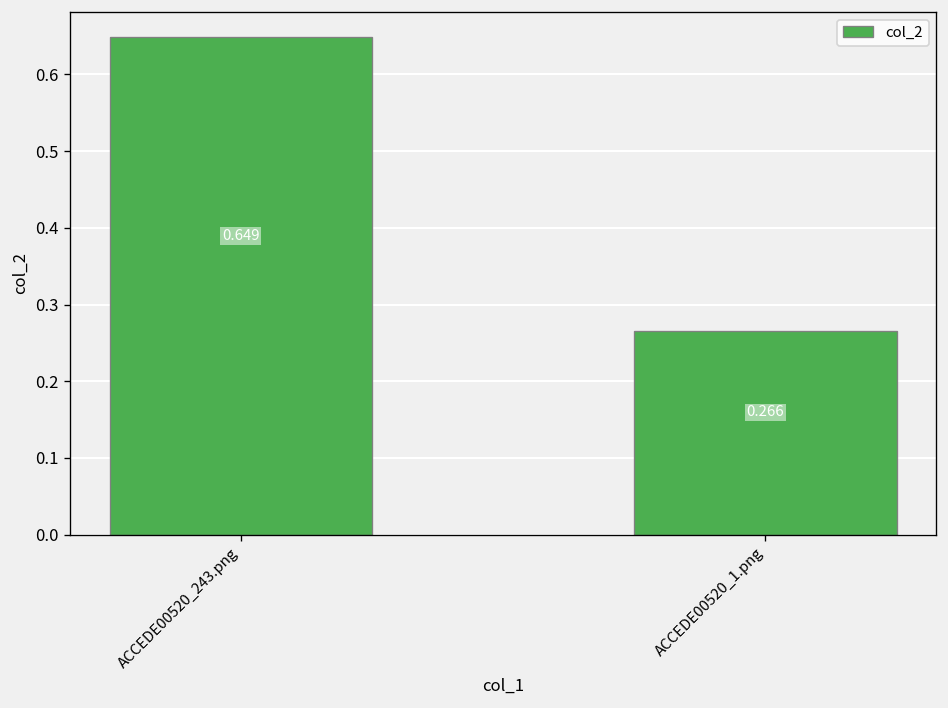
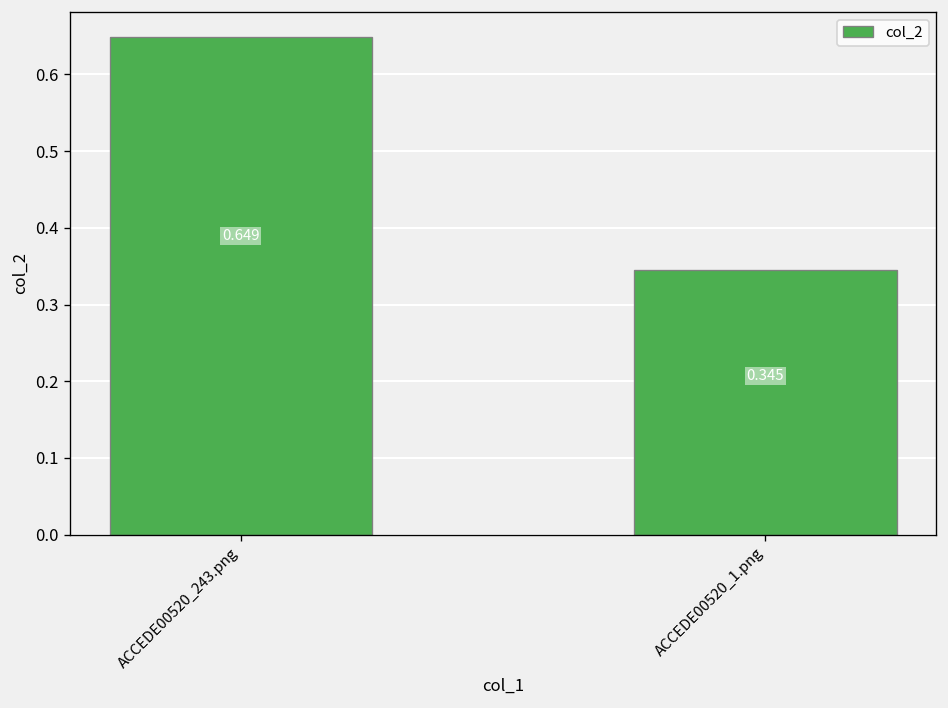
ACCEDE00520_1.png: 0.266 -> 0.345
